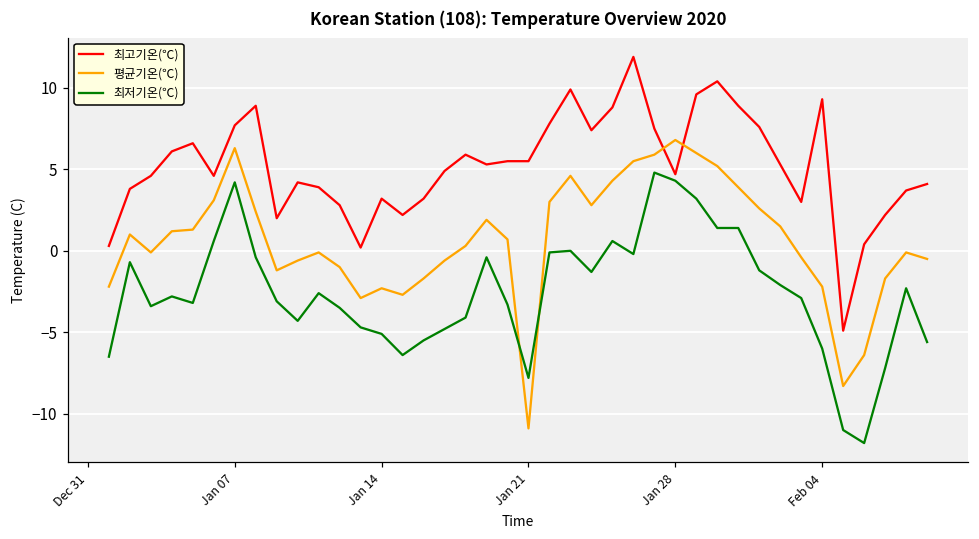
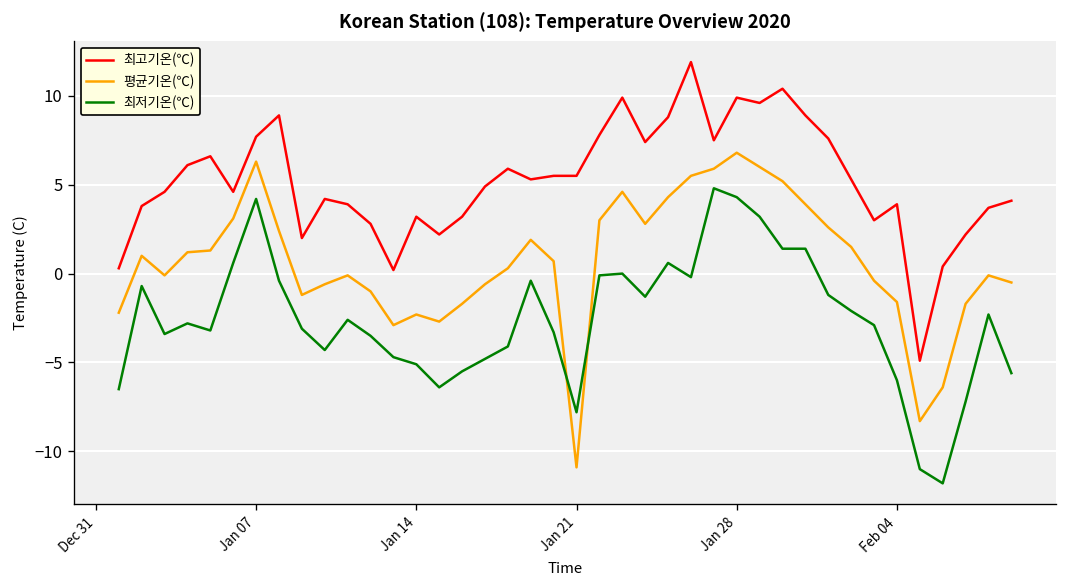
최고기온(℃), Jan 28: 4.7 -> 9.9
최고기온(℃), Feb 04: 9.3 -> 3.9
평균기온(℃), Feb 04: -2.2 -> -1.6
